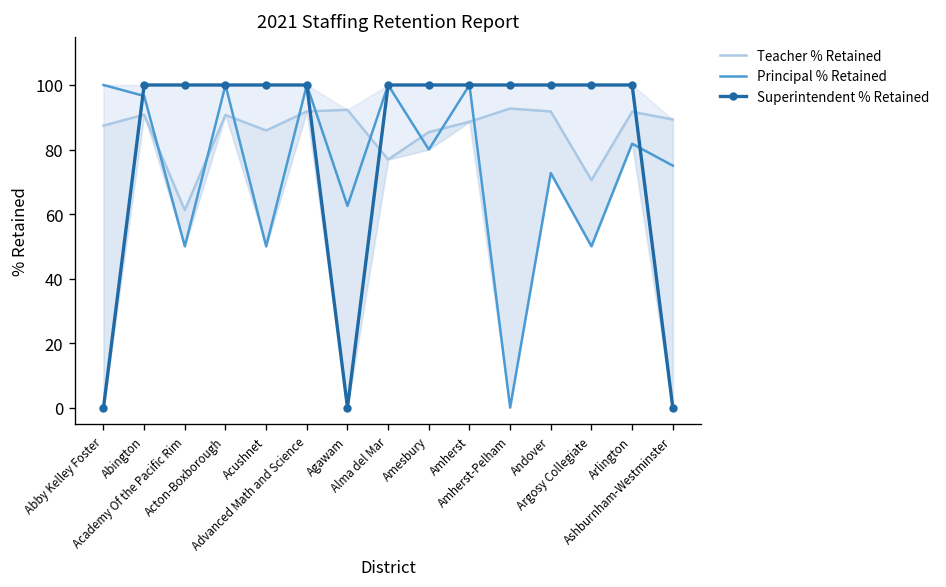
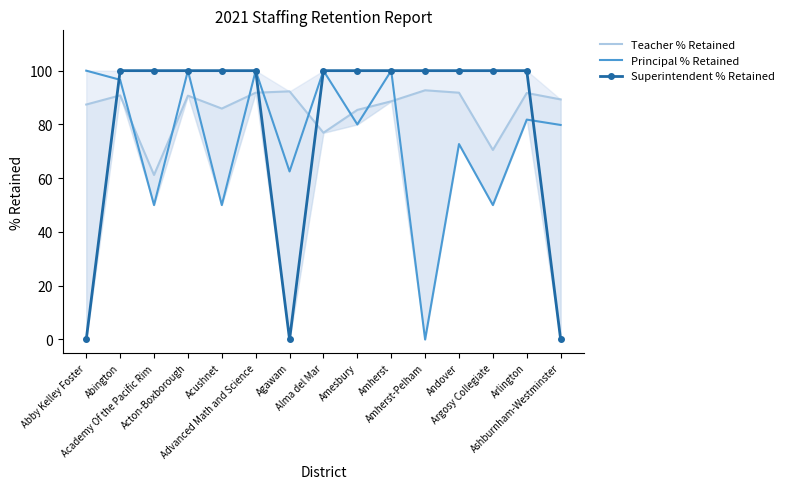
Principal % Retained, Ashburnham-Westminster: 75 -> 80
